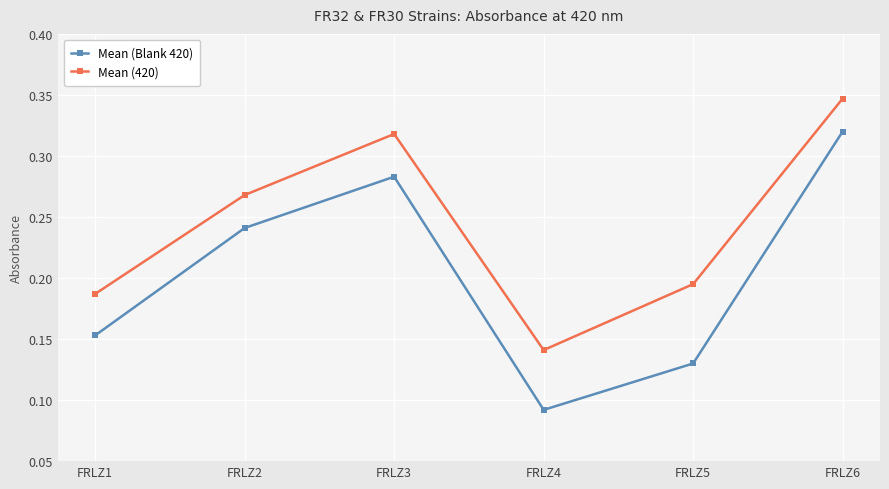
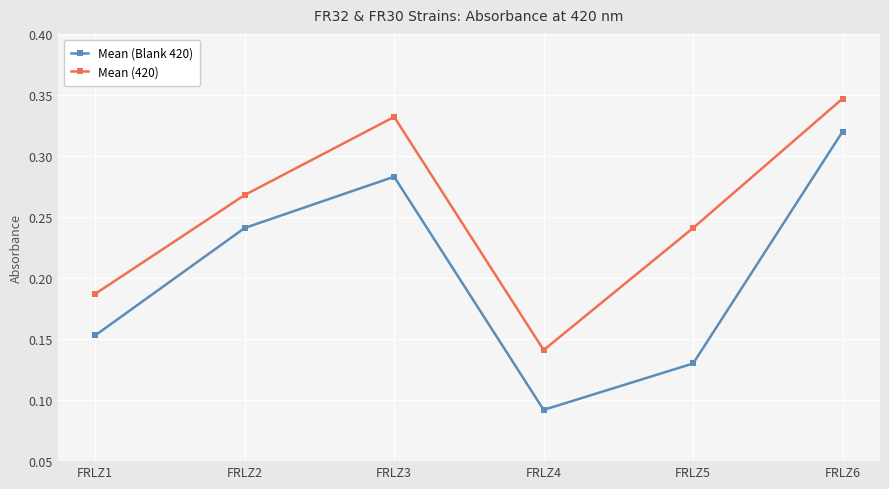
Mean (420), FRLZ3: 0.318 -> 0.332
Mean (420), FRLZ5: 0.195 -> 0.241
